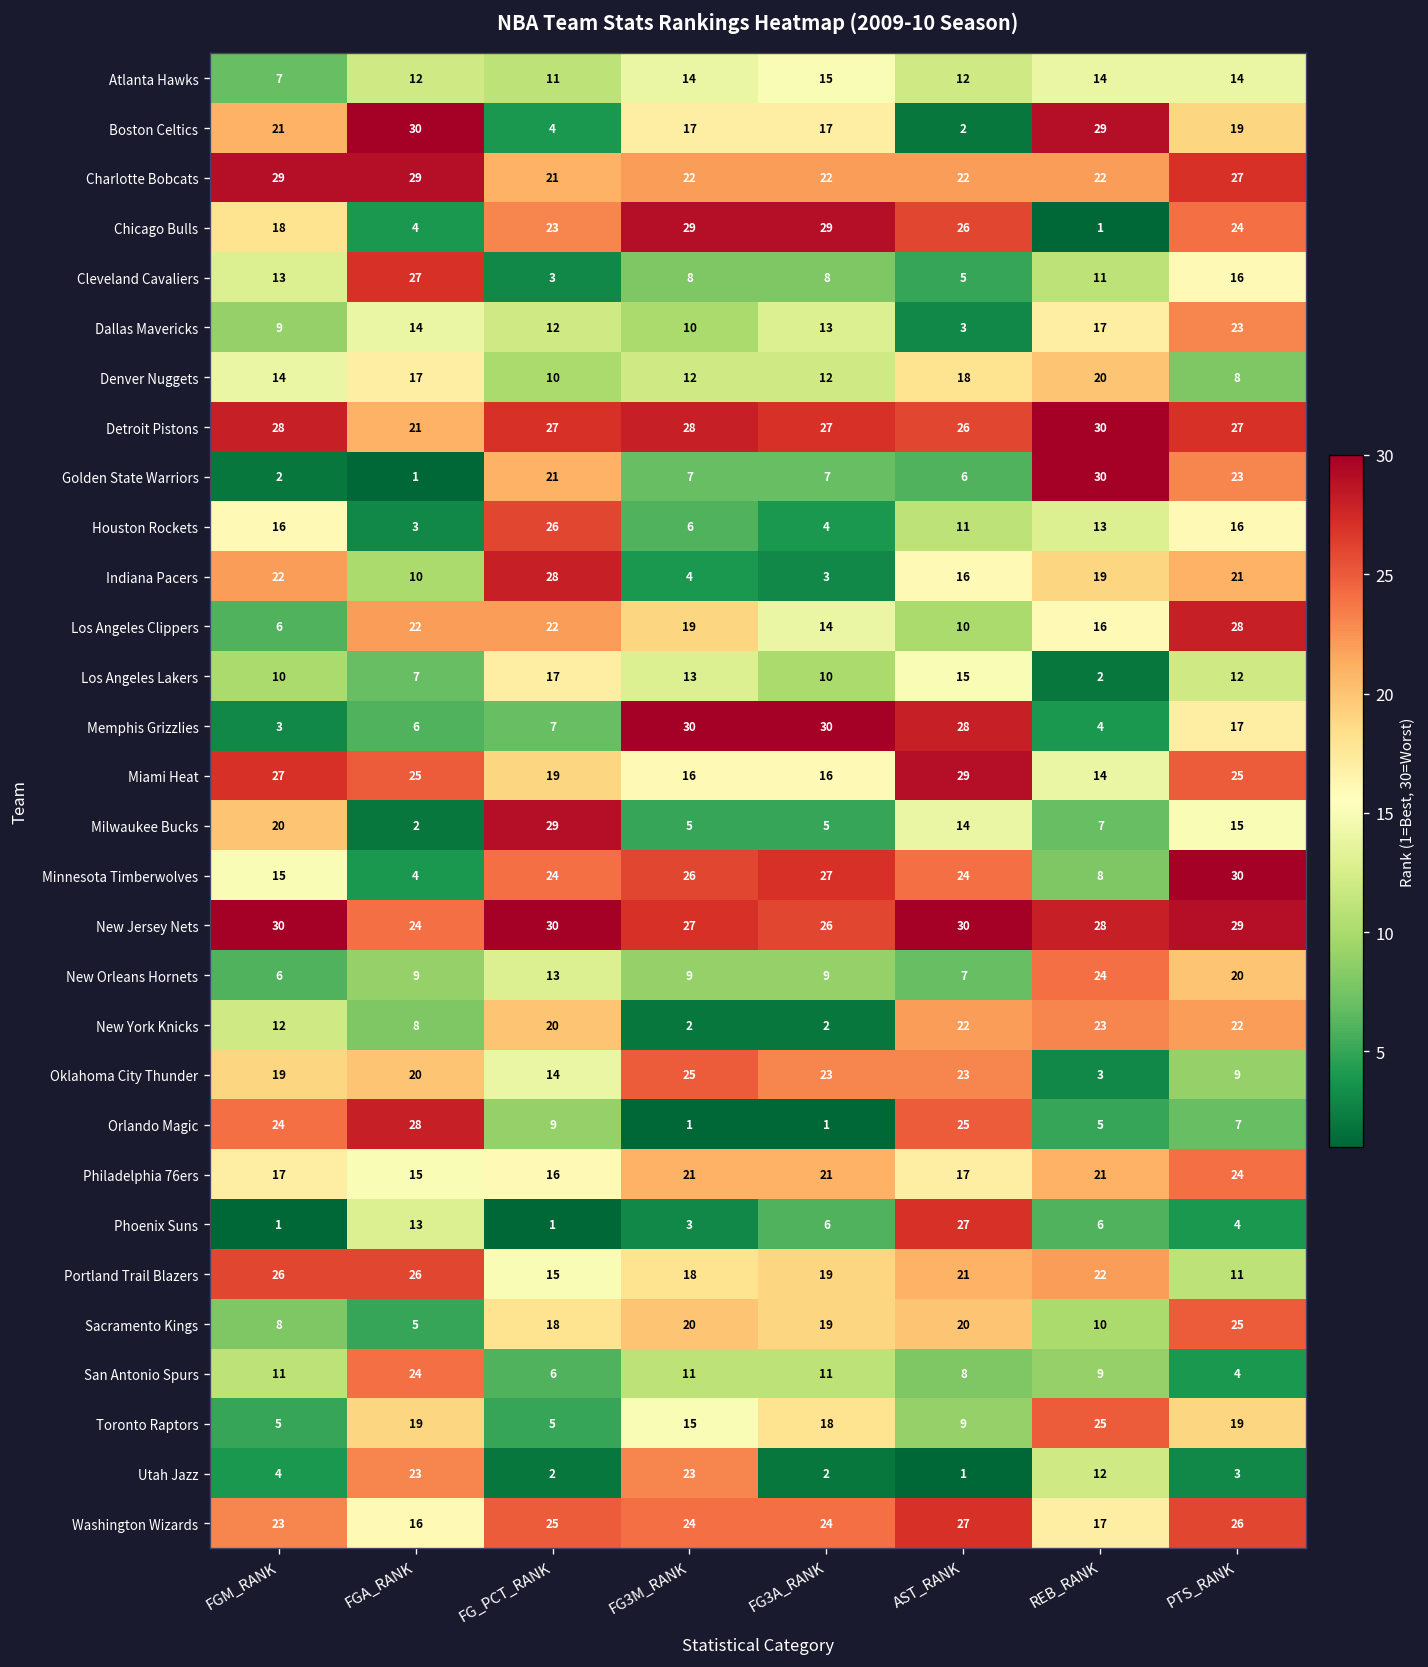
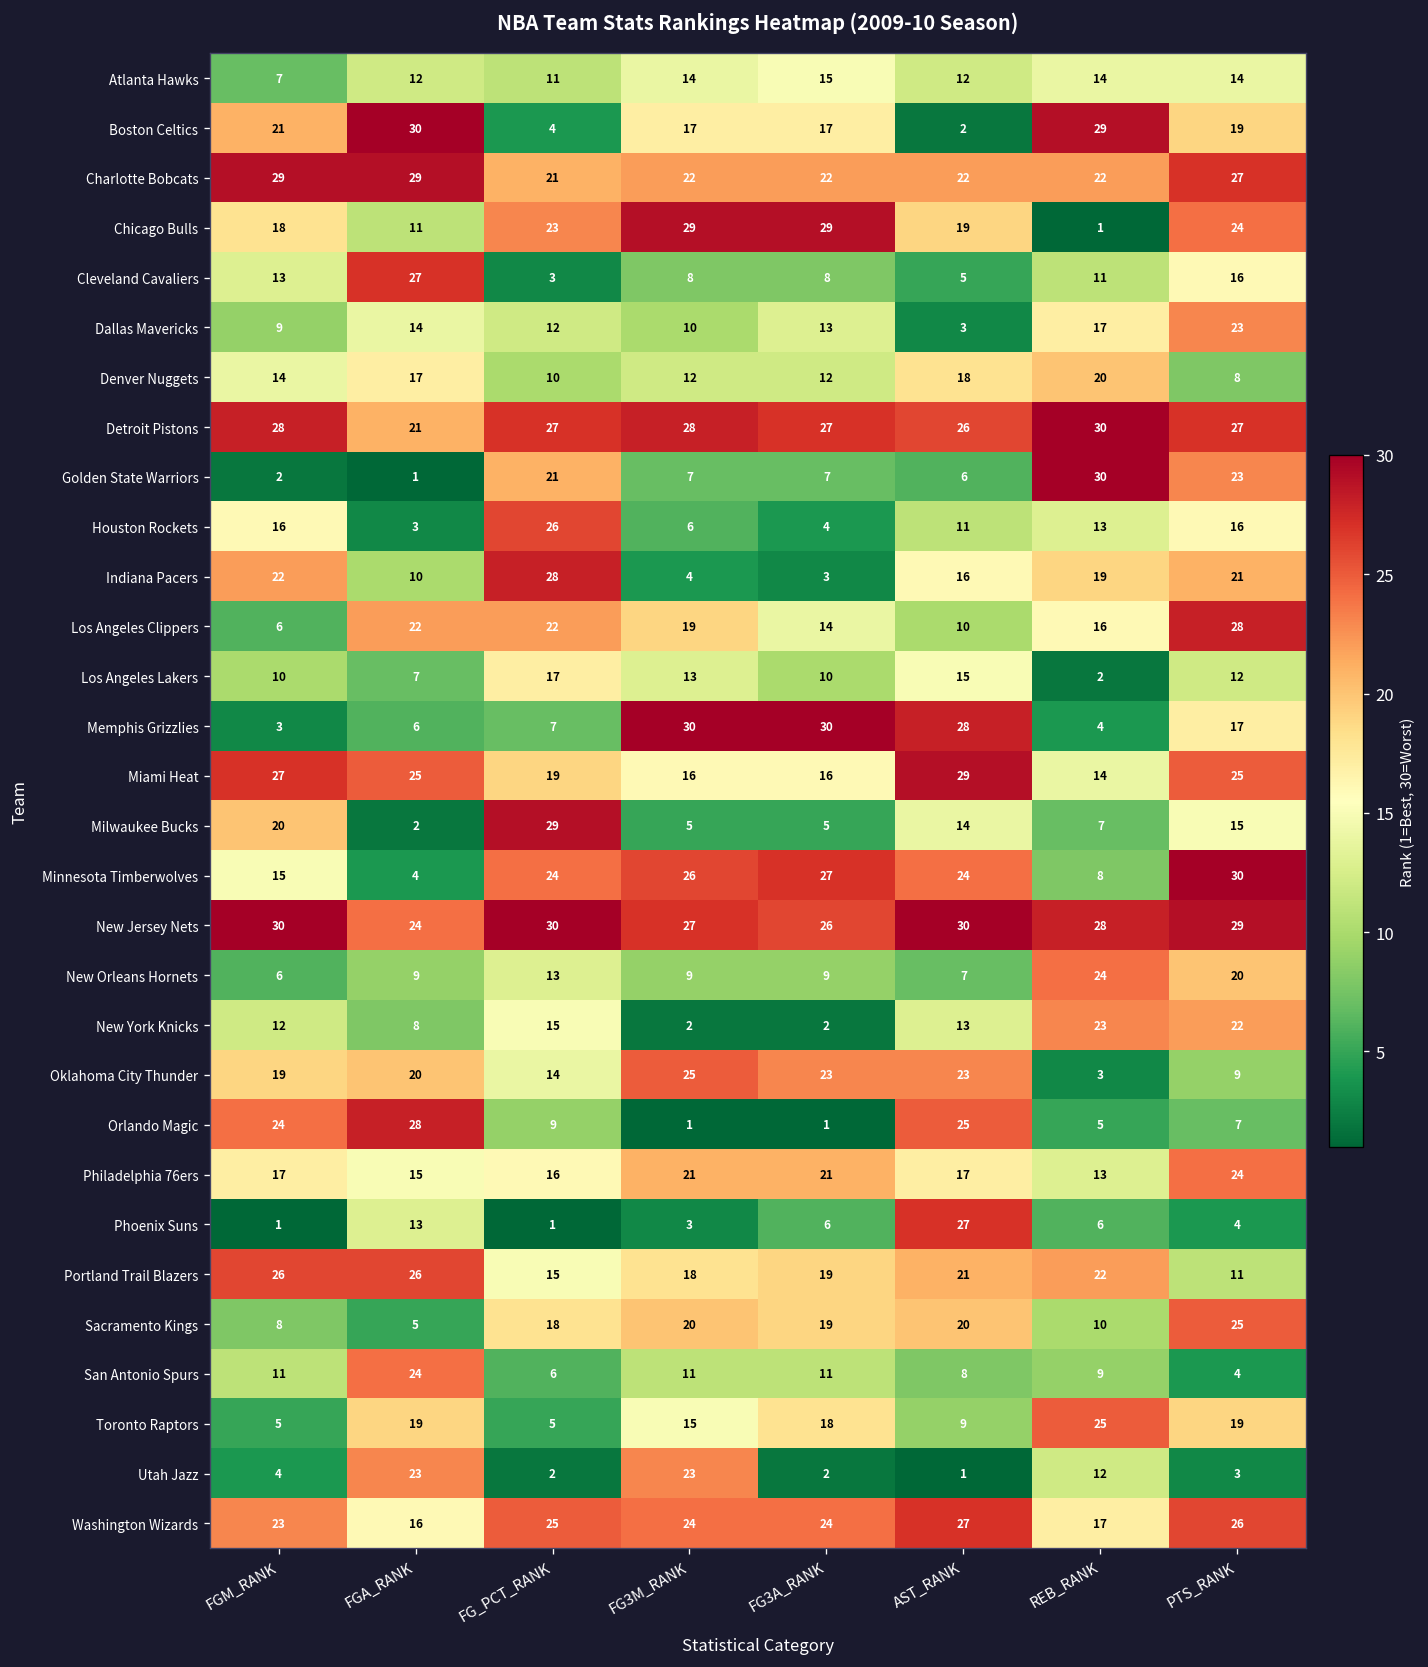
Chicago Bulls, FGA_RANK: 4 -> 11
Chicago Bulls, AST_RANK: 26 -> 19
New York Knicks, FG_PCT_RANK: 20 -> 15
New York Knicks, AST_RANK: 22 -> 13
Philadelphia 76ers, REB_RANK: 21 -> 13
